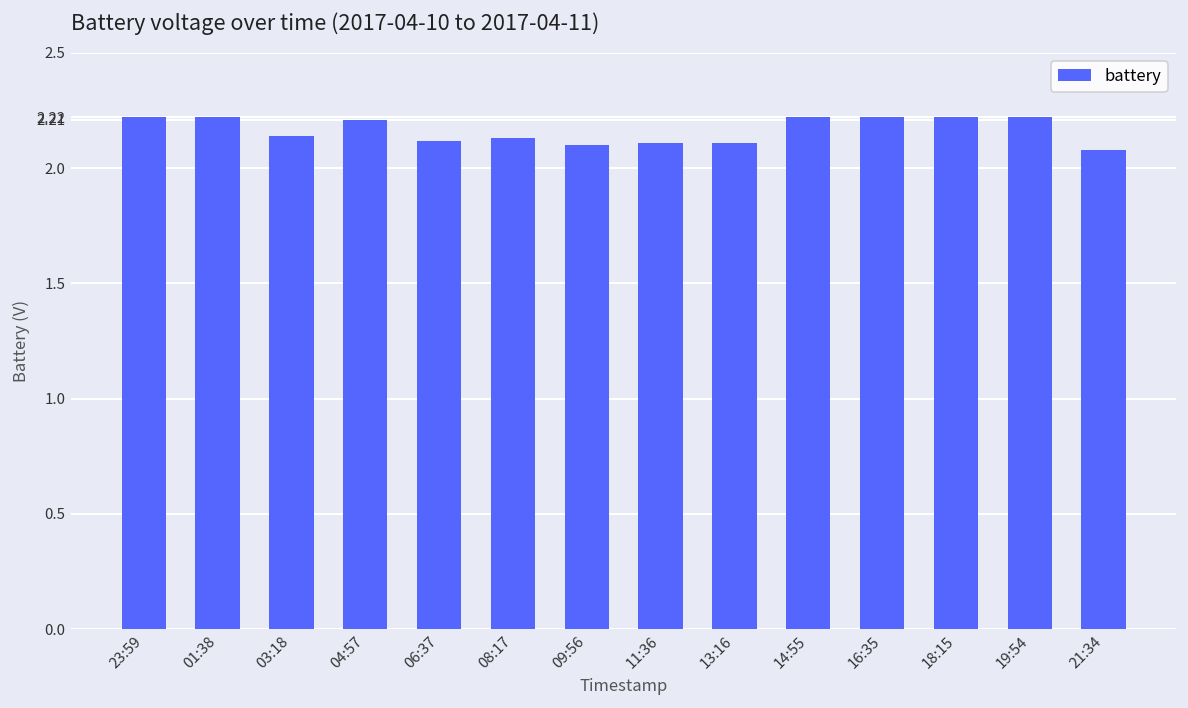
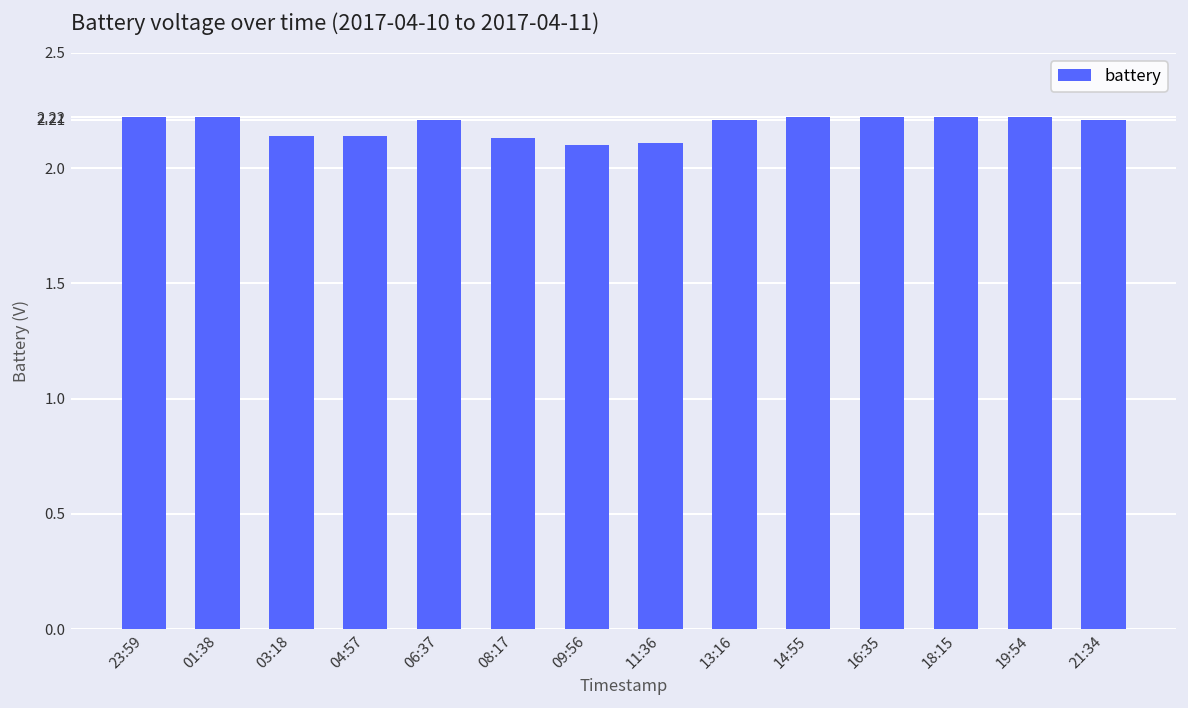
04:57: 2.21 -> 2.14
06:37: 2.12 -> 2.21
13:16: 2.11 -> 2.21
21:34: 2.08 -> 2.21
